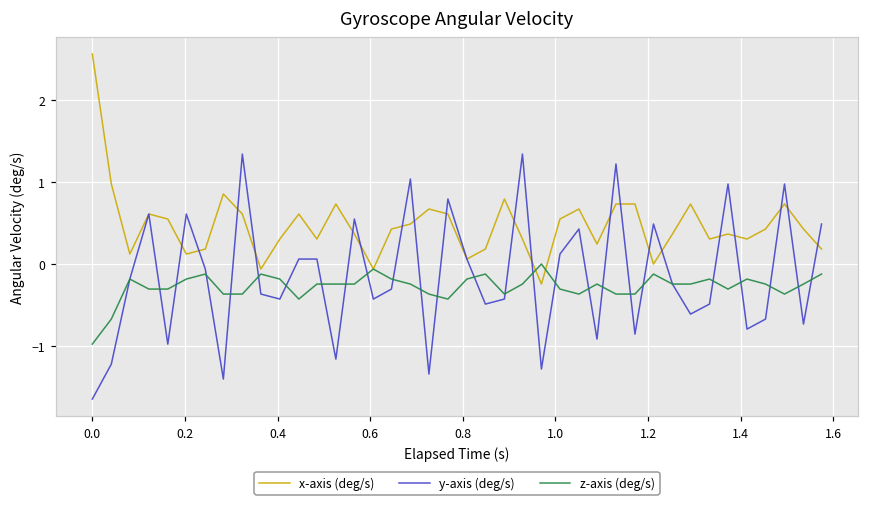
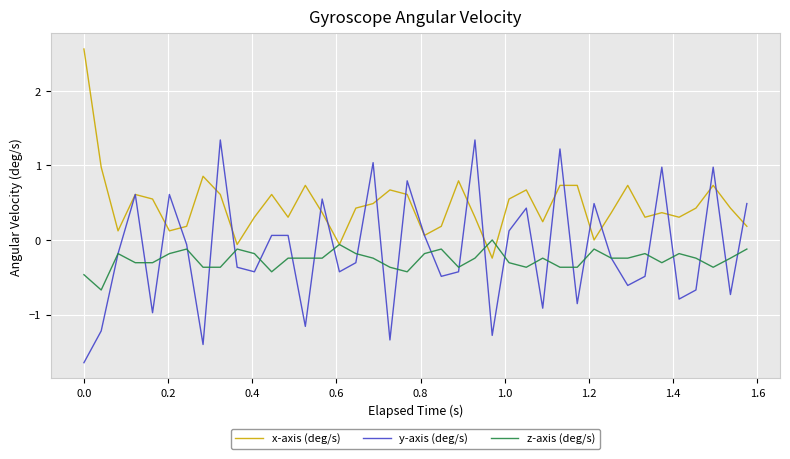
z-axis (deg/s), 0.0: -1.0 -> -0.5
